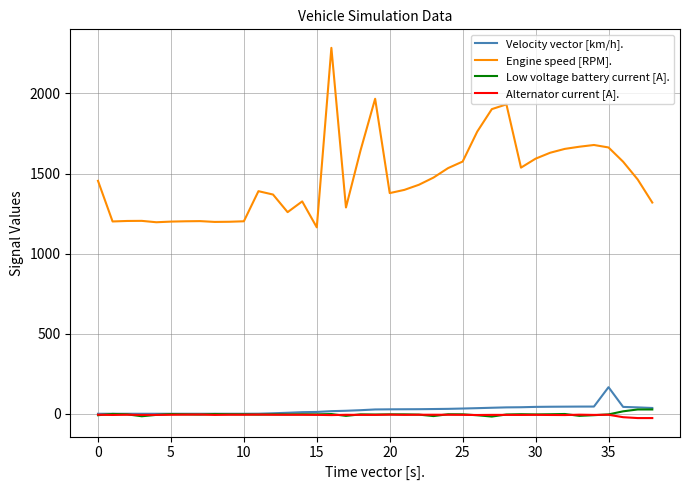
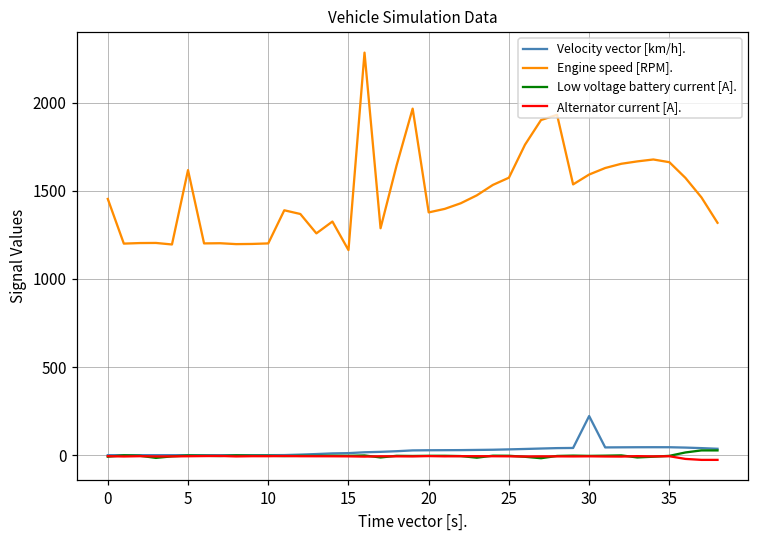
Engine speed [RPM]., 5: 1200 -> 1620
Velocity vector [km/h]., 30: 40 -> 220
Velocity vector [km/h]., 35: 170 -> 40
